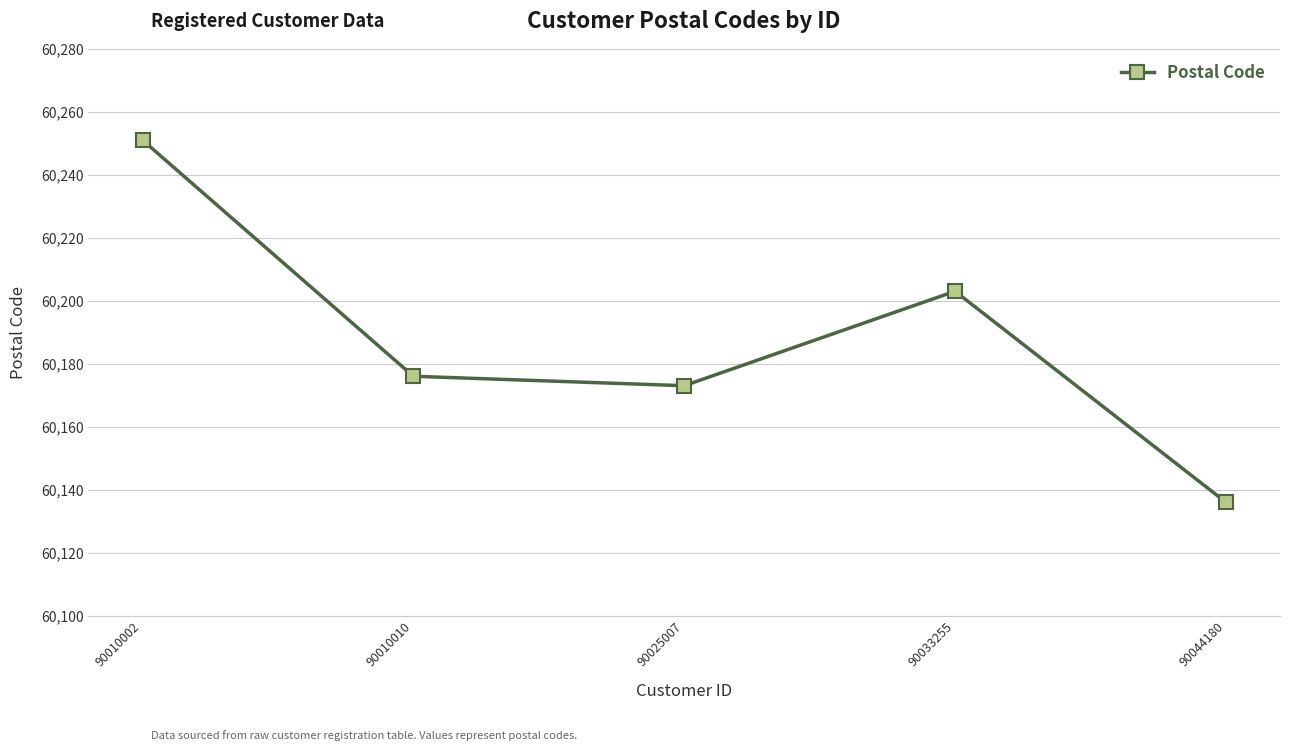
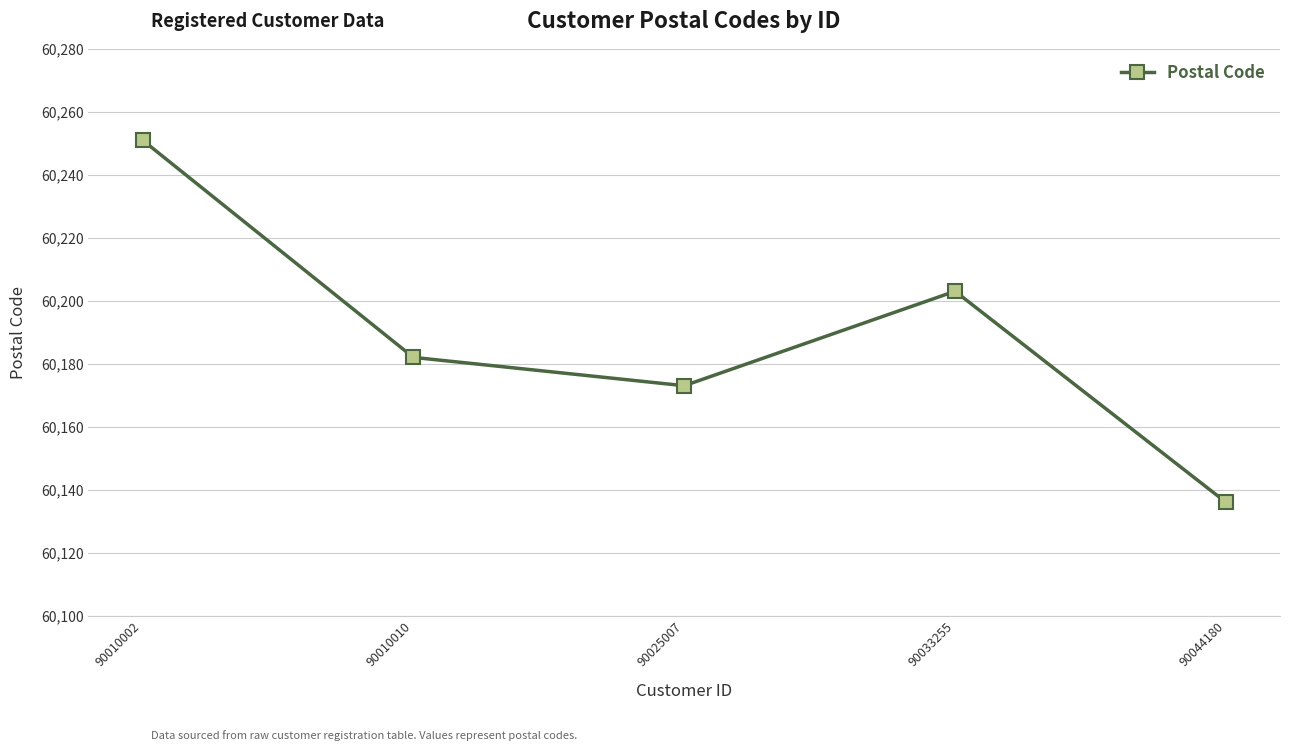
90010010: 60,176 -> 60,182
